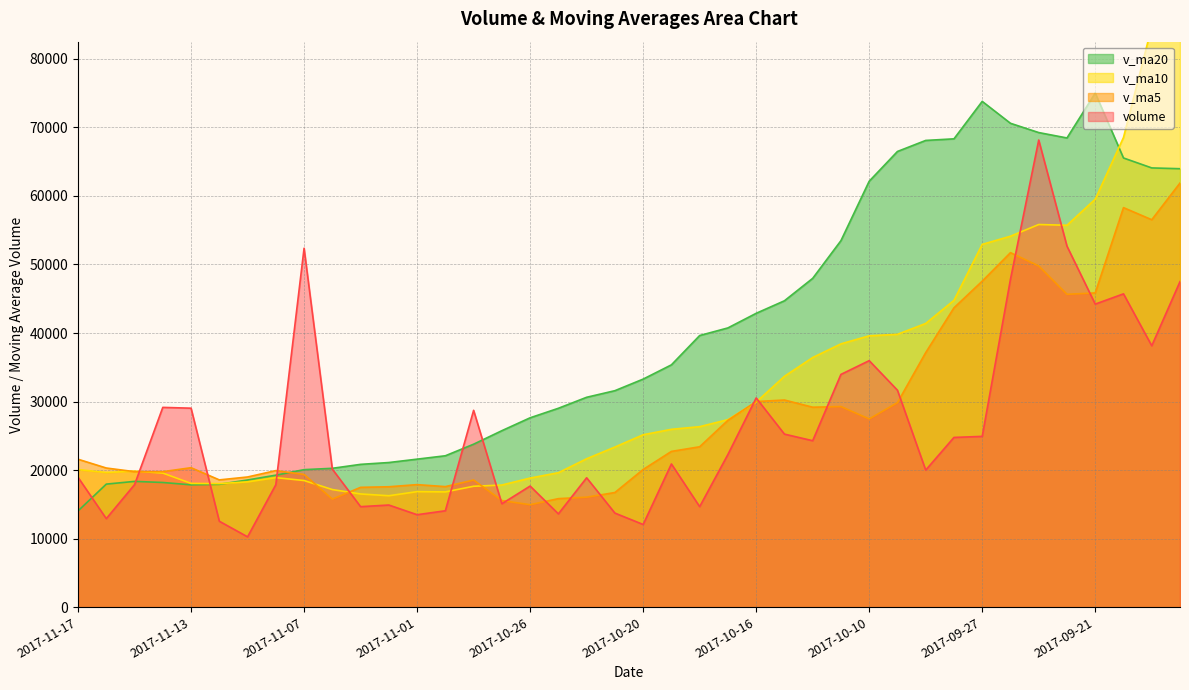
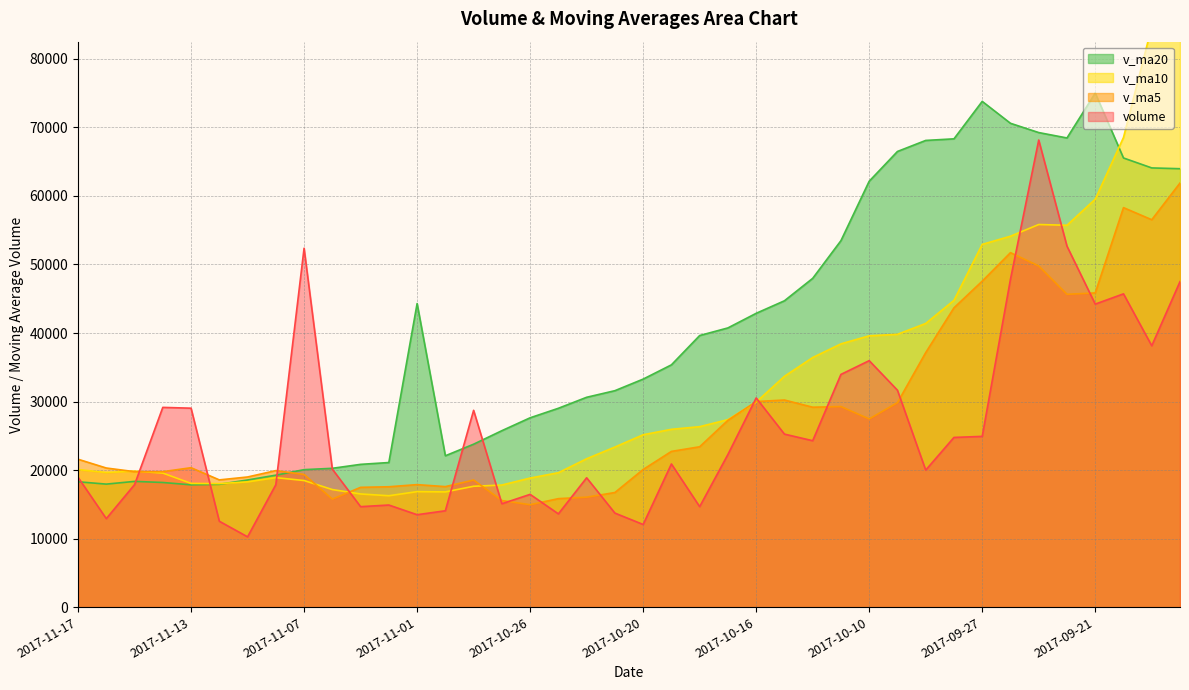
v_ma20, 2017-11-17: 14000 -> 18000
v_ma20, 2017-11-01: 22000 -> 44000
volume, 2017-10-26: 18000 -> 16000
